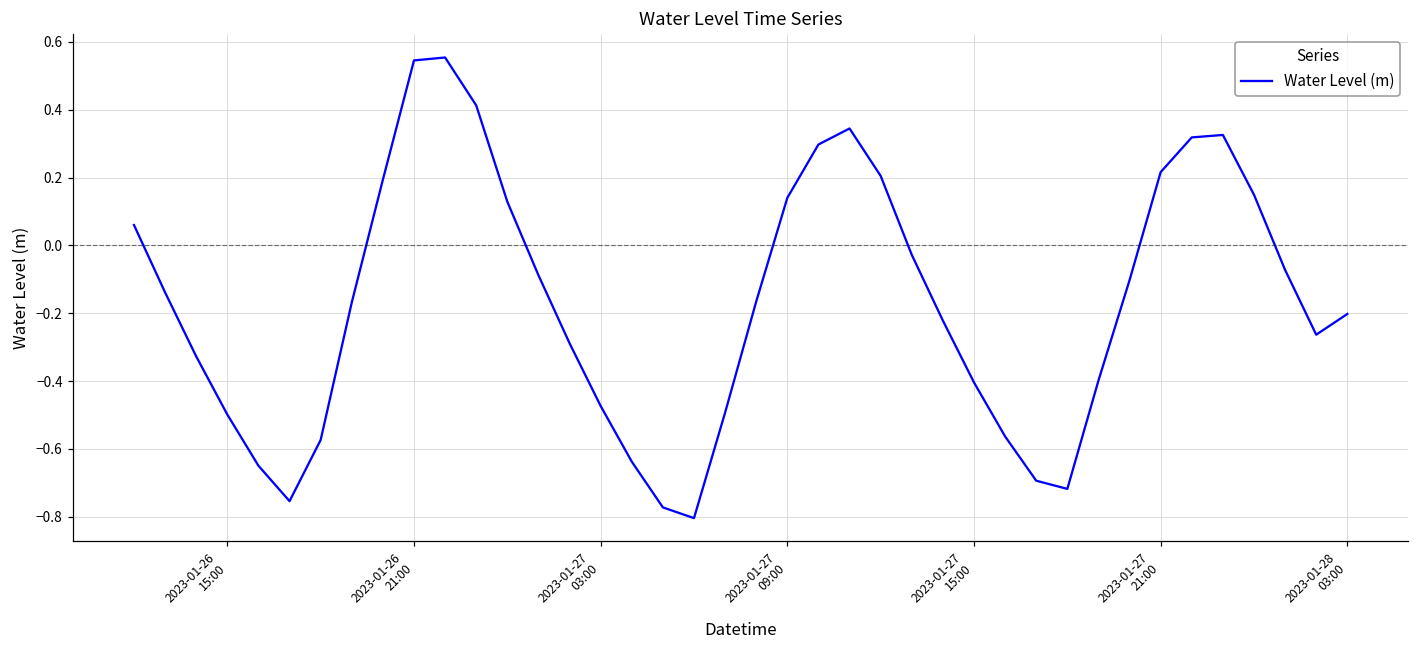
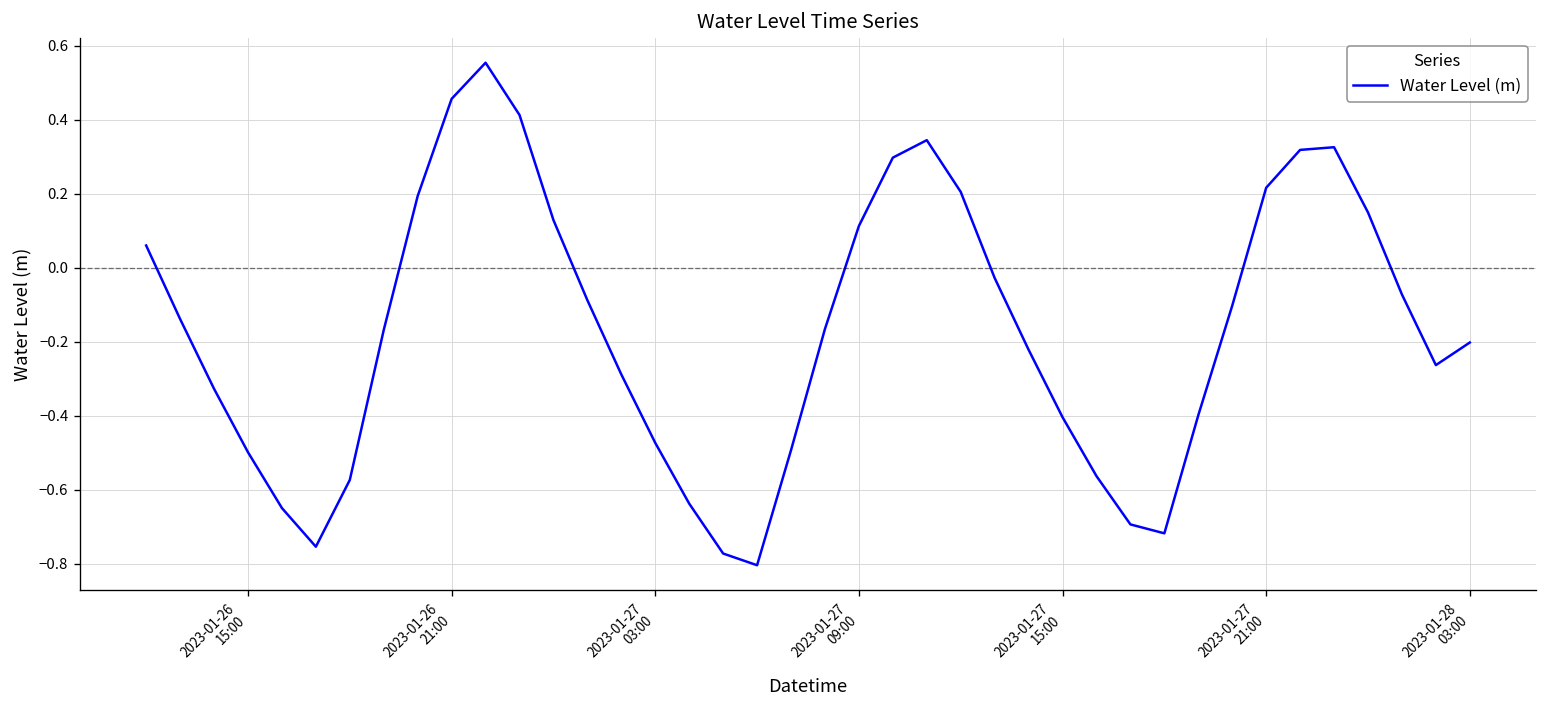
2023-01-26 21:00: 0.55 -> 0.46
2023-01-27 09:00: 0.14 -> 0.11
